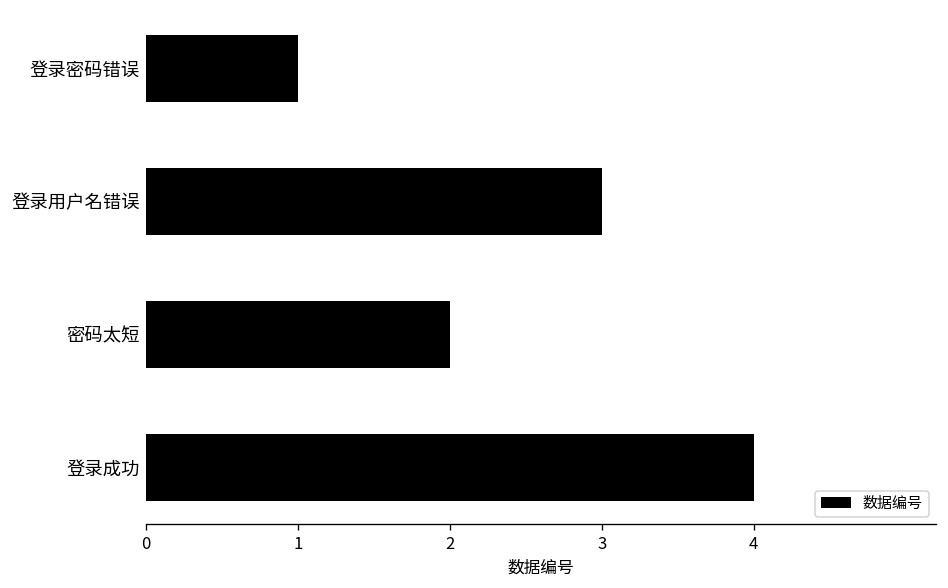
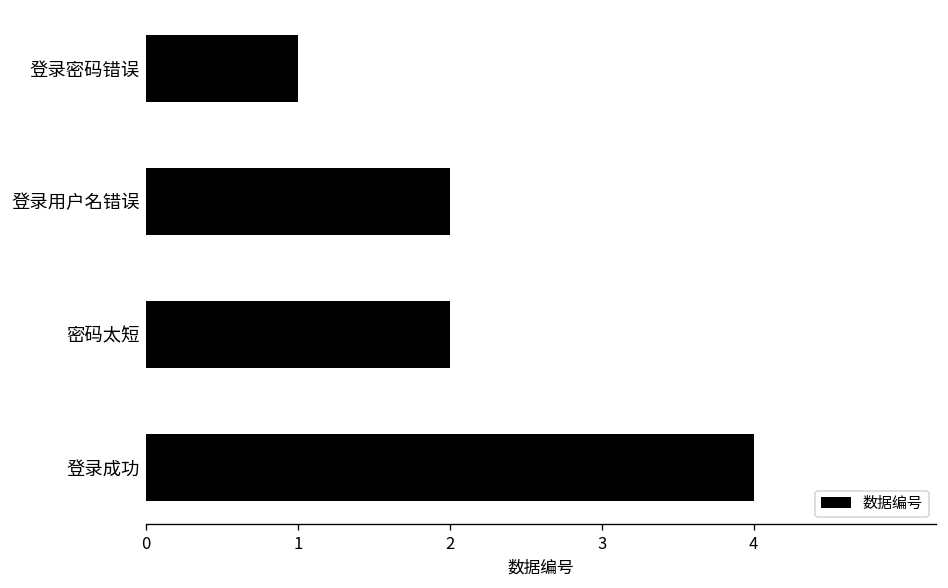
登录用户名错误: 3 -> 2
